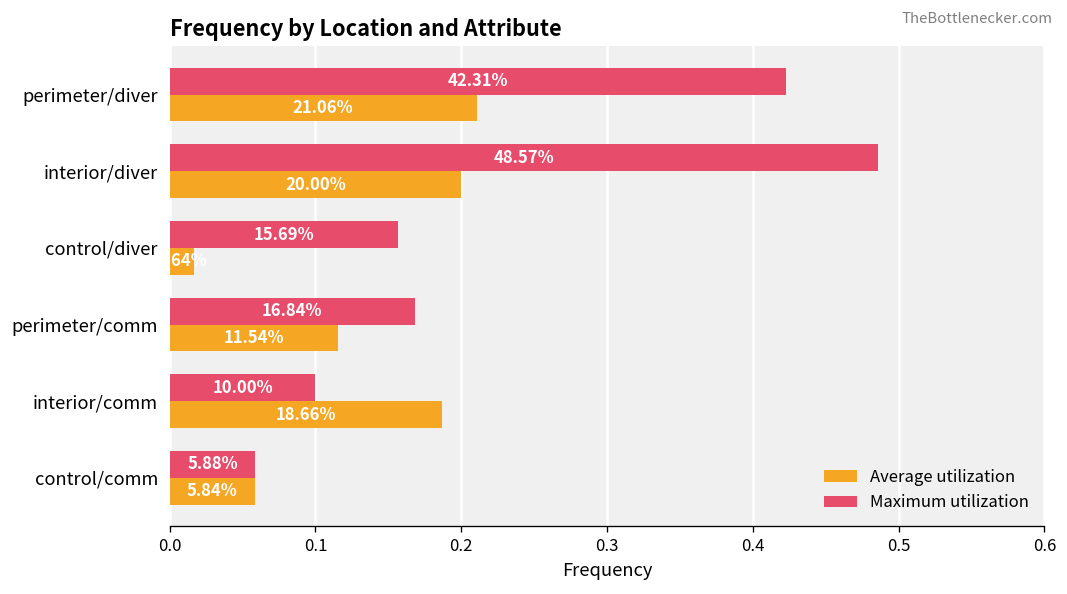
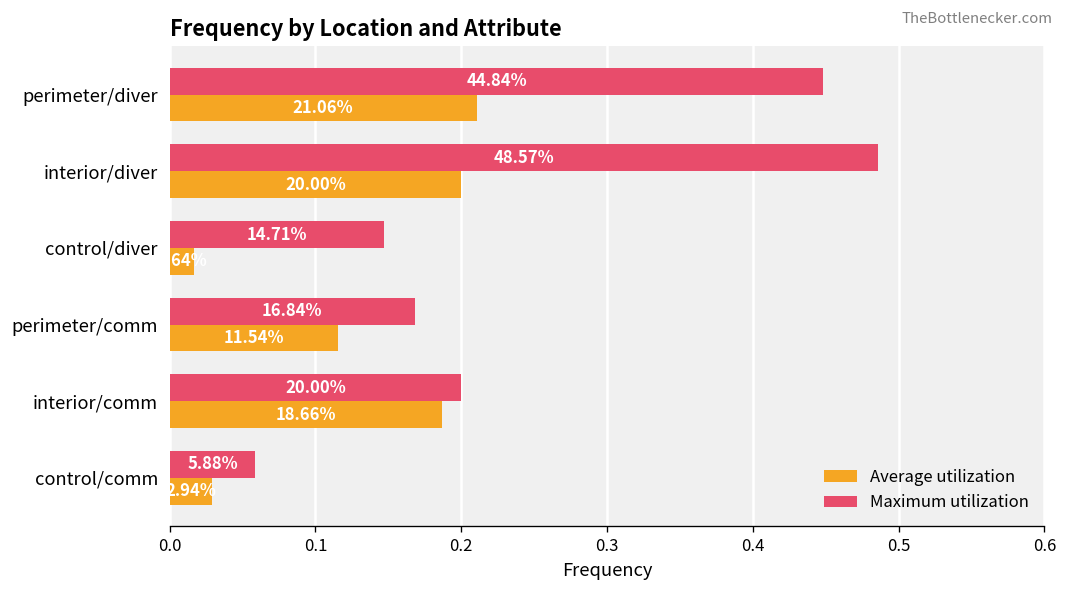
Maximum utilization, perimeter/diver: 42.31% -> 44.84%
Maximum utilization, control/diver: 15.69% -> 14.71%
Maximum utilization, interior/comm: 10.00% -> 20.00%
Average utilization, control/comm: 5.84% -> 2.94%
